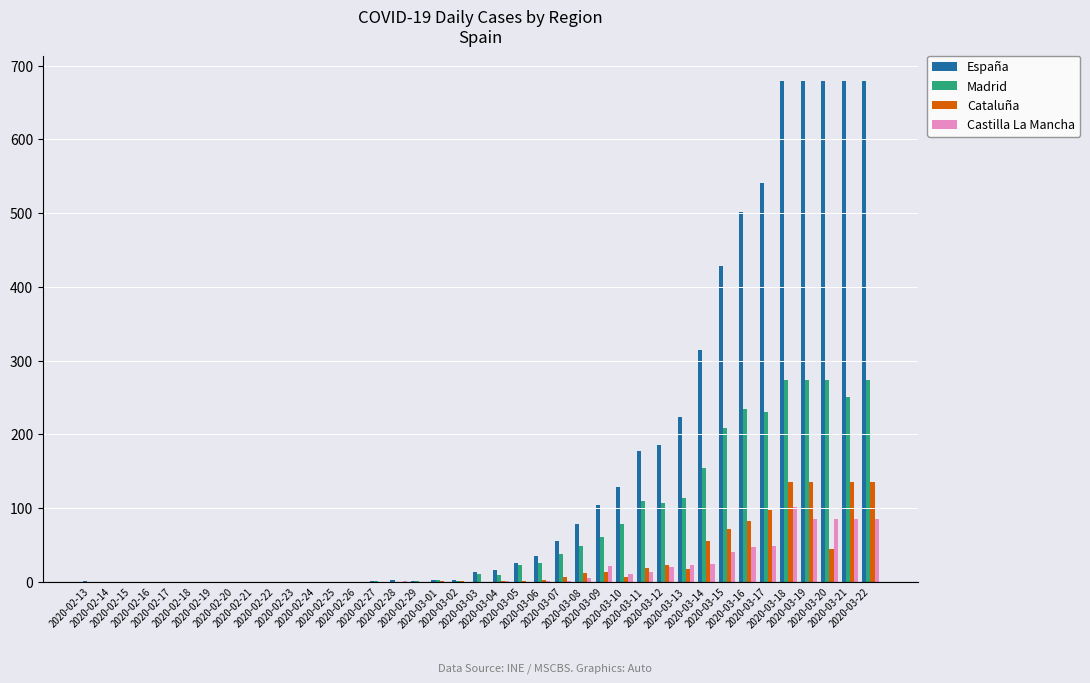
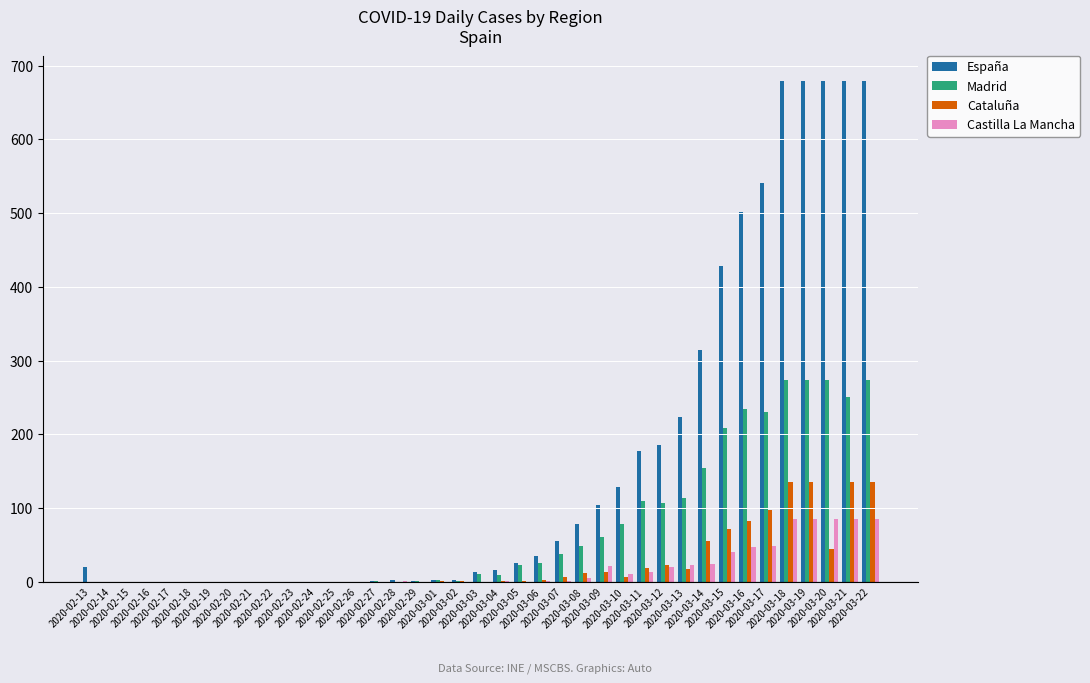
España, 2020-02-13: 0 -> 20
Castilla La Mancha, 2020-03-18: 100 -> 90
